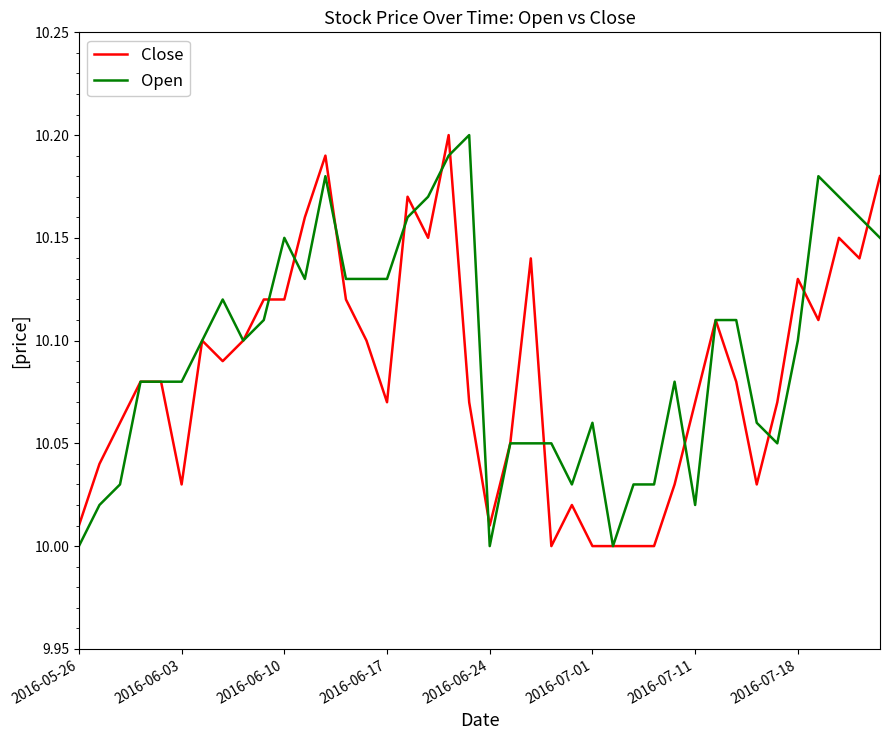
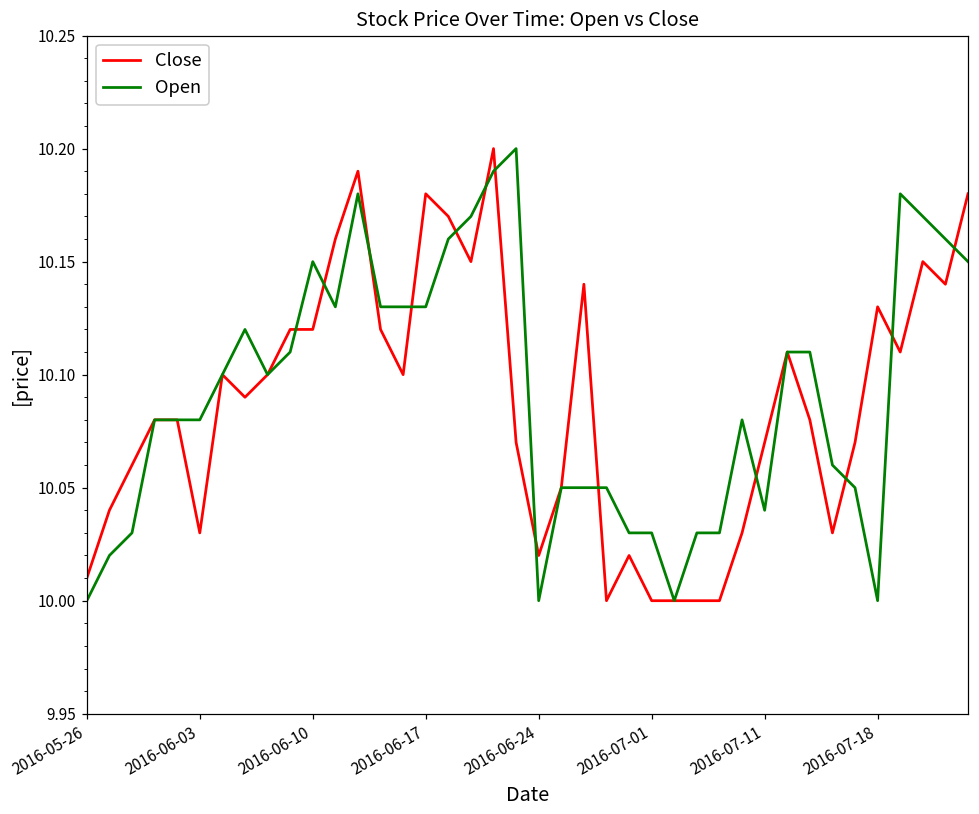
Close, 2016-06-17: 10.07 -> 10.18
Close, 2016-06-24: 10.01 -> 10.02
Open, 2016-07-01: 10.06 -> 10.03
Open, 2016-07-11: 10.02 -> 10.04
Open, 2016-07-18: 10.1 -> 10.0
